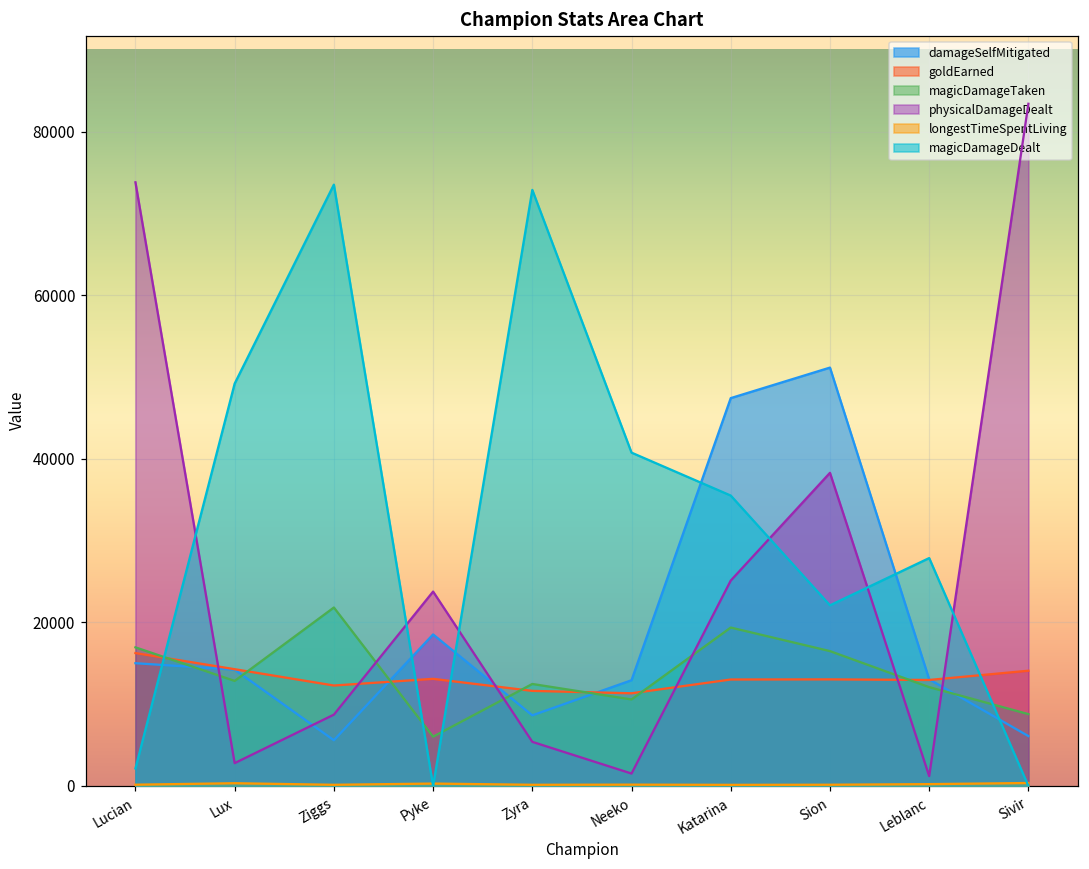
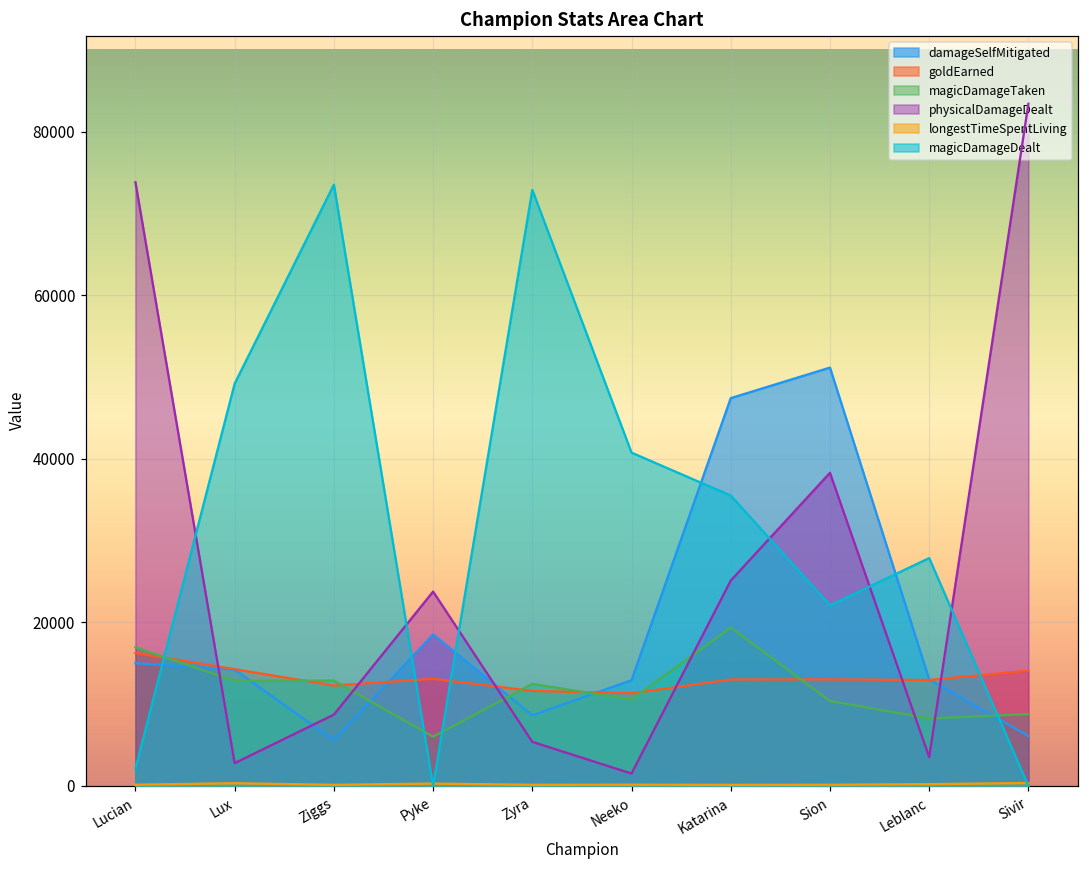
magicDamageTaken, Ziggs: 22000 -> 13000
magicDamageTaken, Sion: 16000 -> 10000
magicDamageTaken, Leblanc: 12000 -> 8000
physicalDamageDealt, Leblanc: 1000 -> 4000
